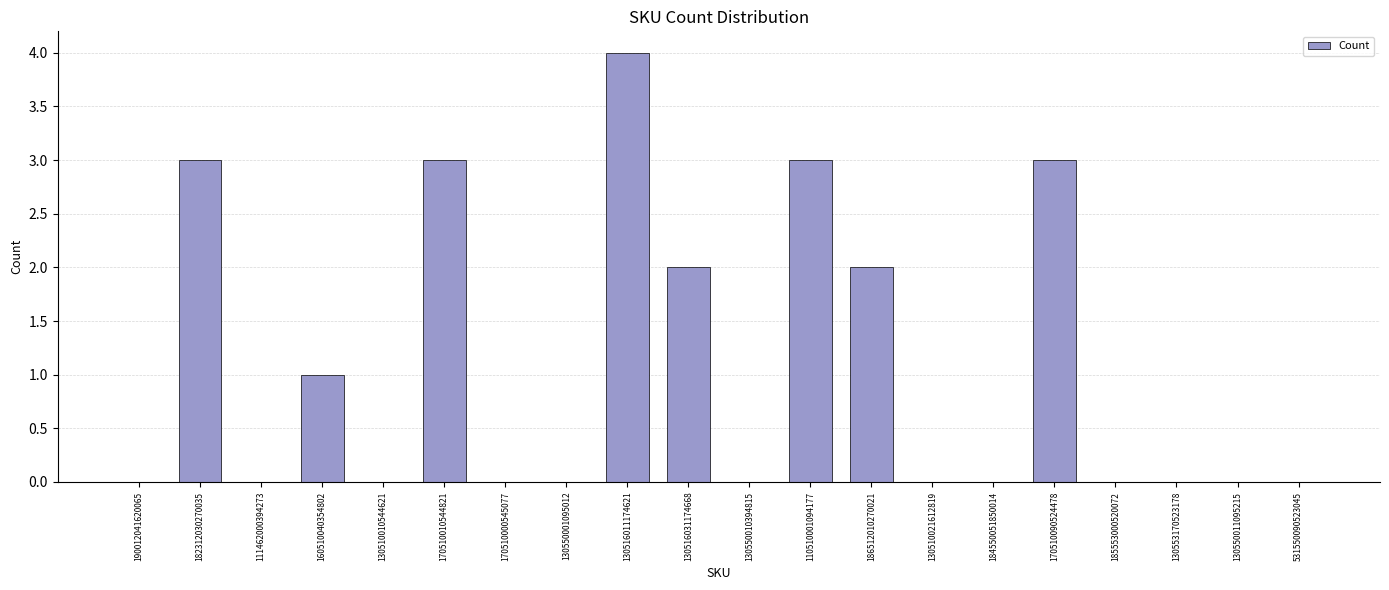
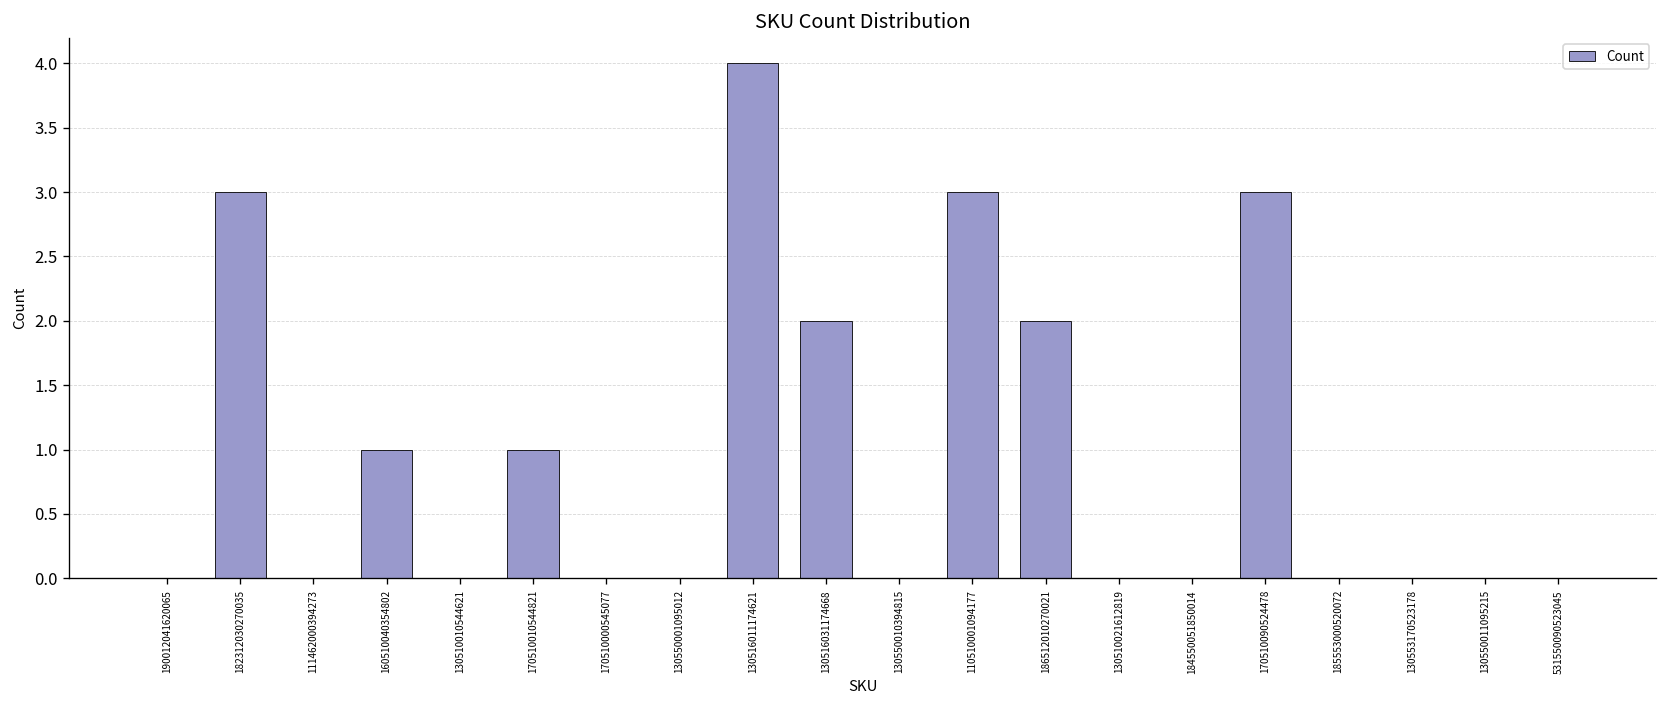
170510010544821: 3 -> 1
